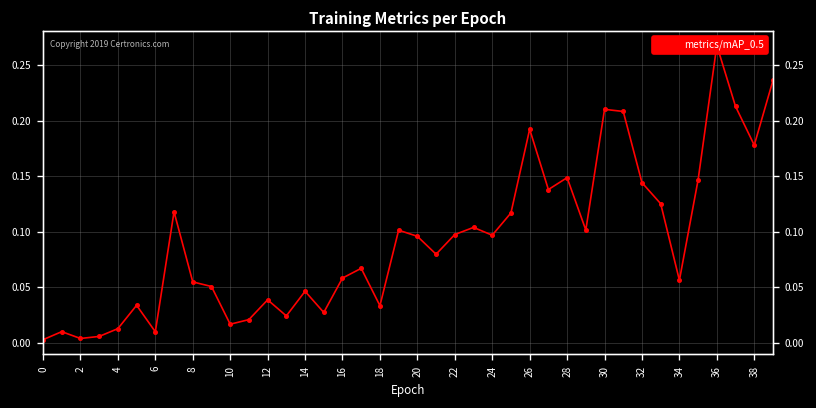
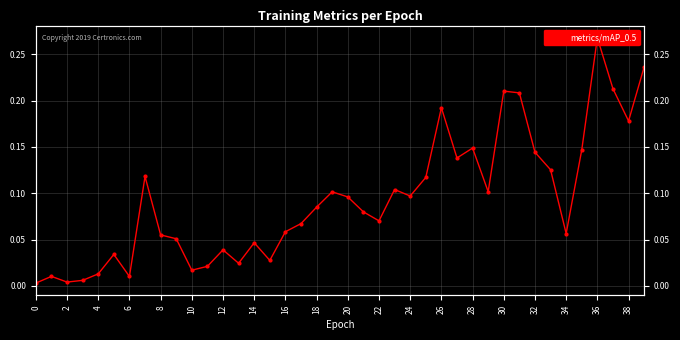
18: 0.03 -> 0.08
22: 0.10 -> 0.07
